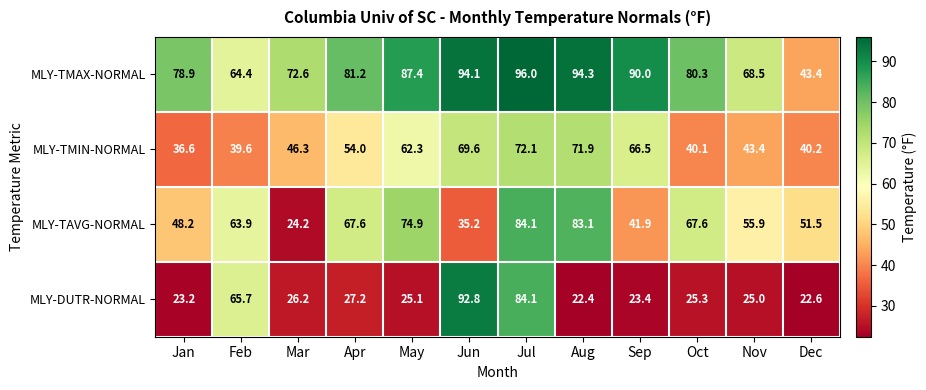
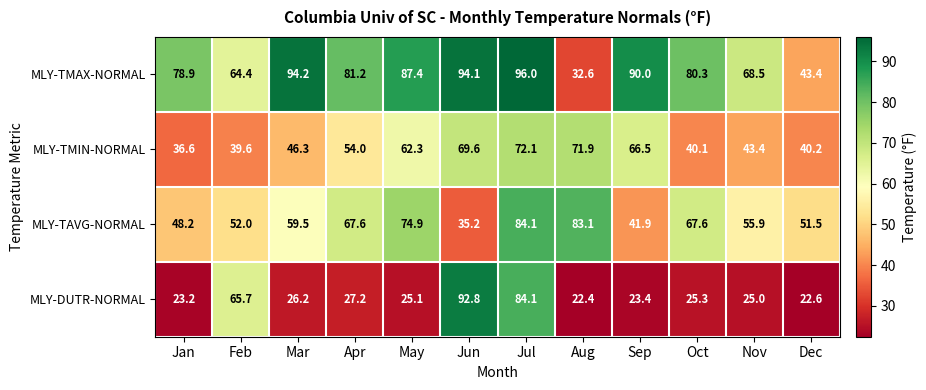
MLY-TMAX-NORMAL, Mar: 72.6 -> 94.2
MLY-TMAX-NORMAL, Aug: 94.3 -> 32.6
MLY-TAVG-NORMAL, Feb: 63.9 -> 52.0
MLY-TAVG-NORMAL, Mar: 24.2 -> 59.5
